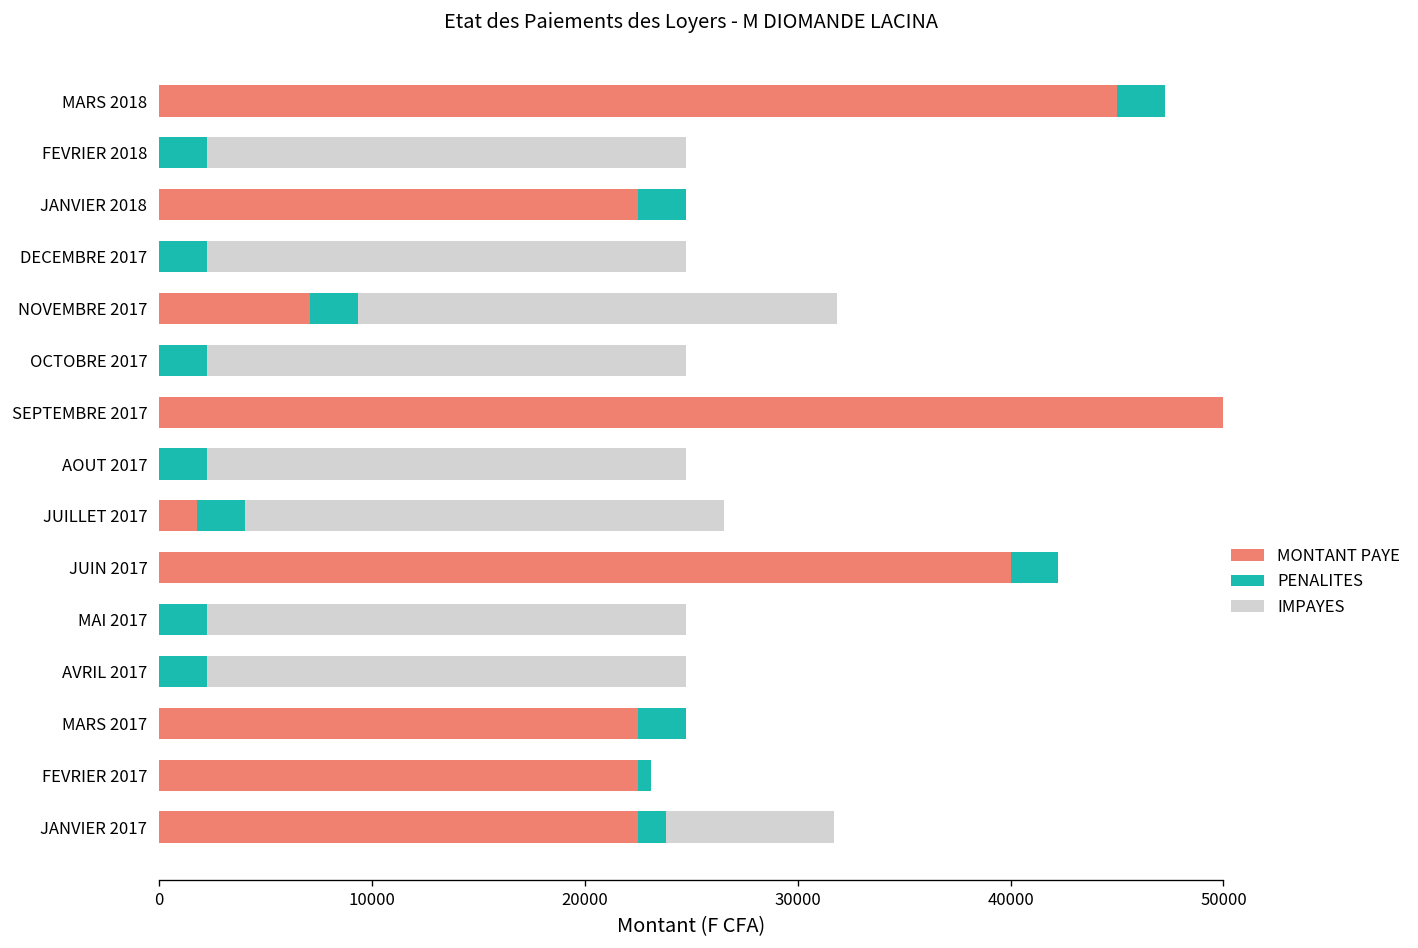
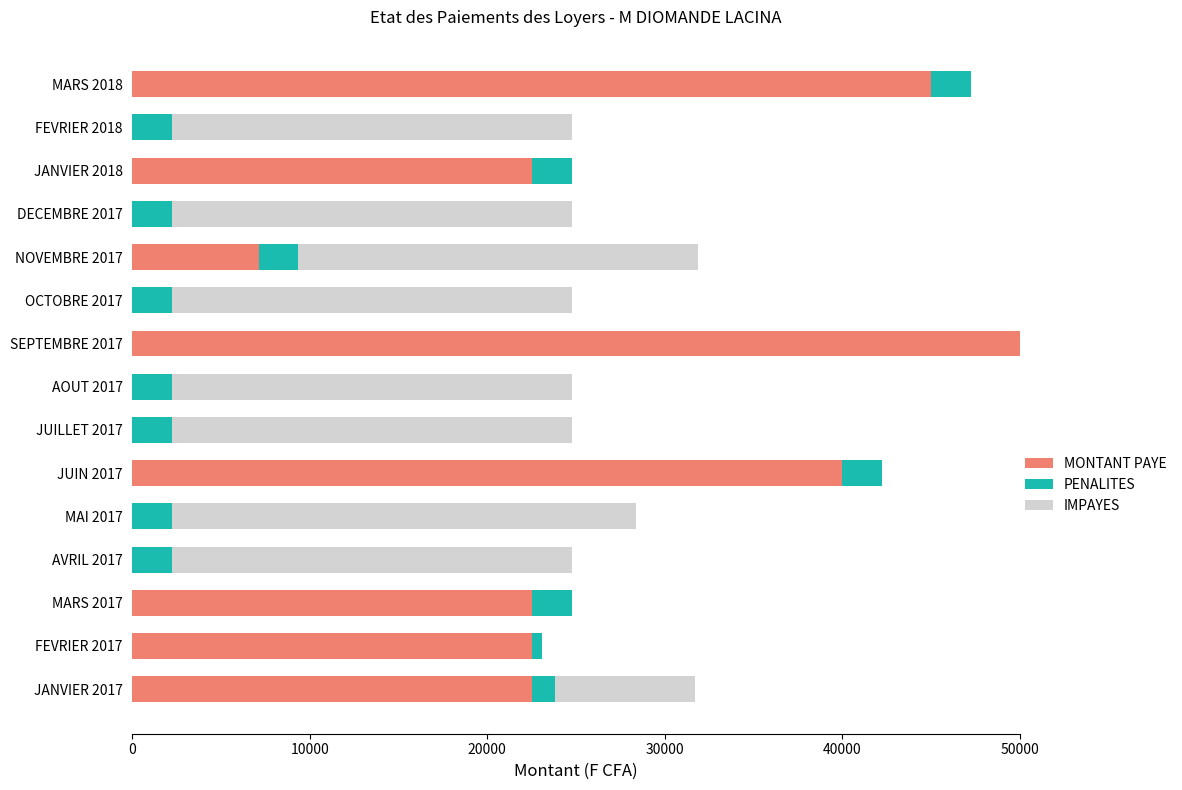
MONTANT PAYE, JUILLET 2017: 1800 -> 0
IMPAYES, MAI 2017: 22500 -> 26100
